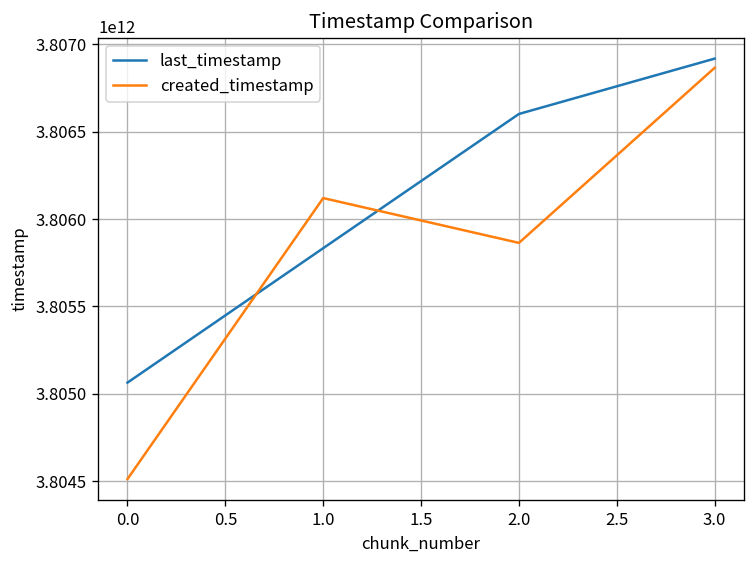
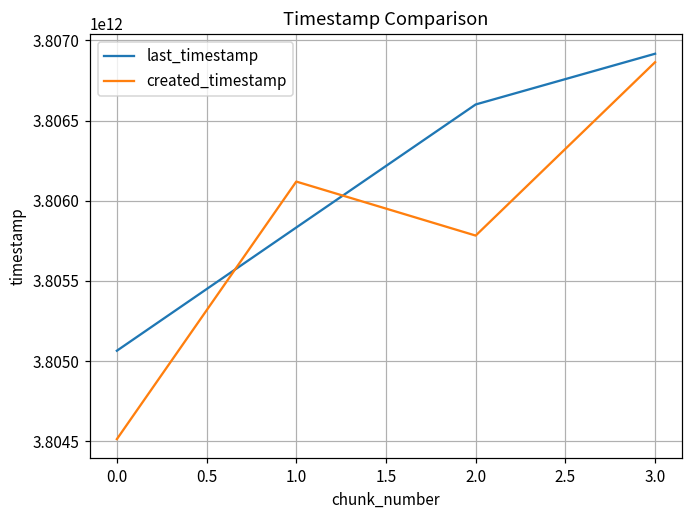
created_timestamp, 2.0: 3805860000000 -> 3805780000000
